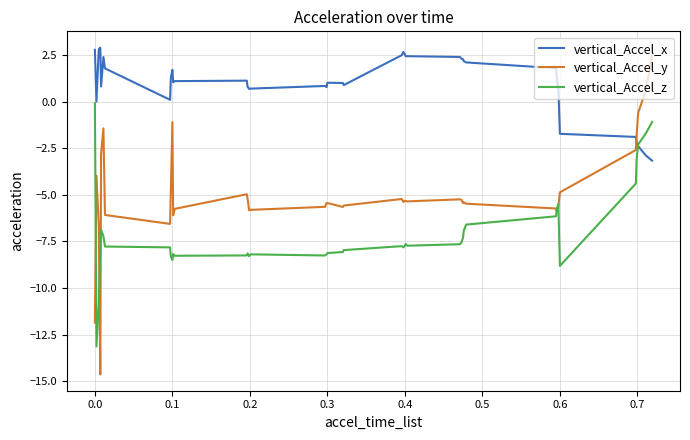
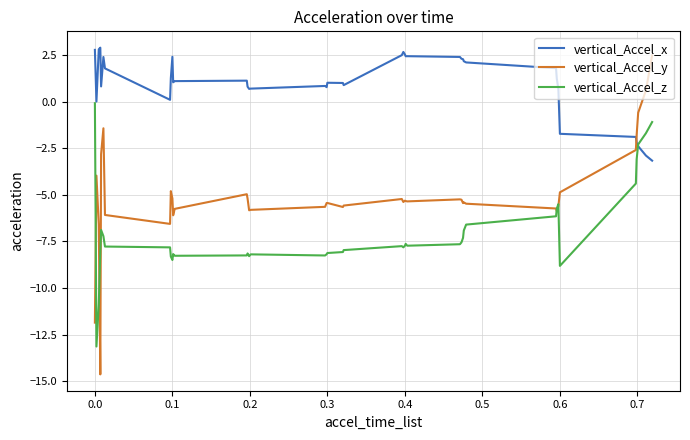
vertical_Accel_x, 0.1: 1.7 -> 2.4
vertical_Accel_y, 0.1: -1.1 -> -5.2
